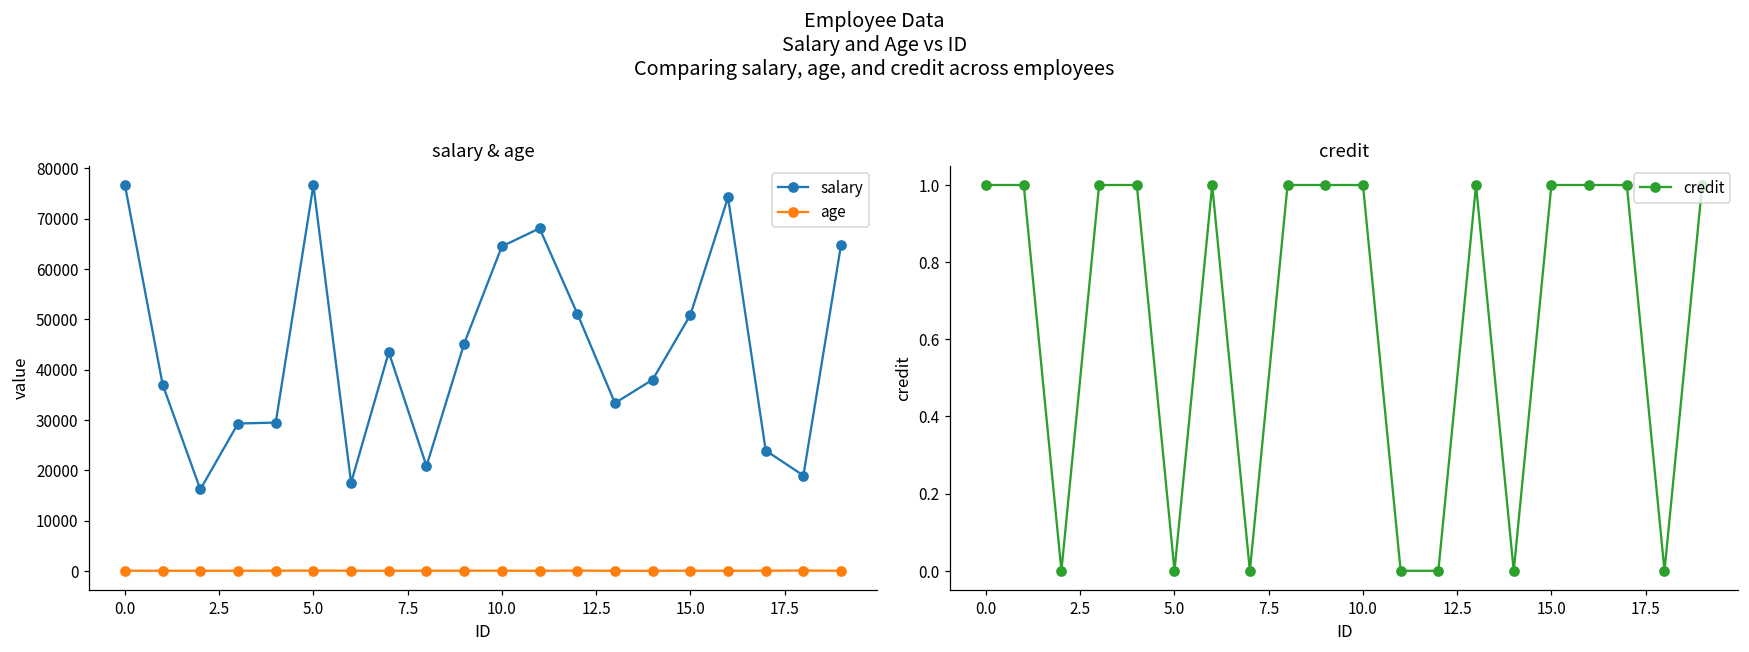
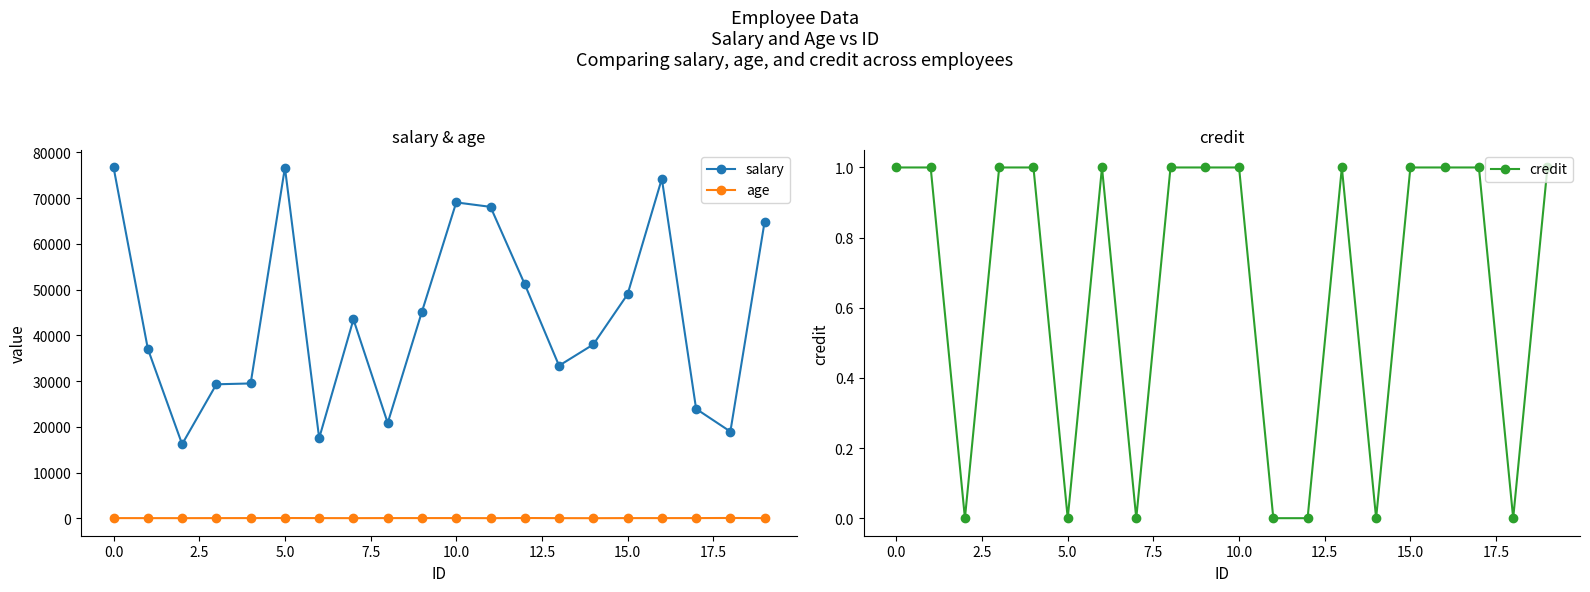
salary & age, salary, 10.0: 64000 -> 69000
salary & age, salary, 15.0: 51000 -> 49000
